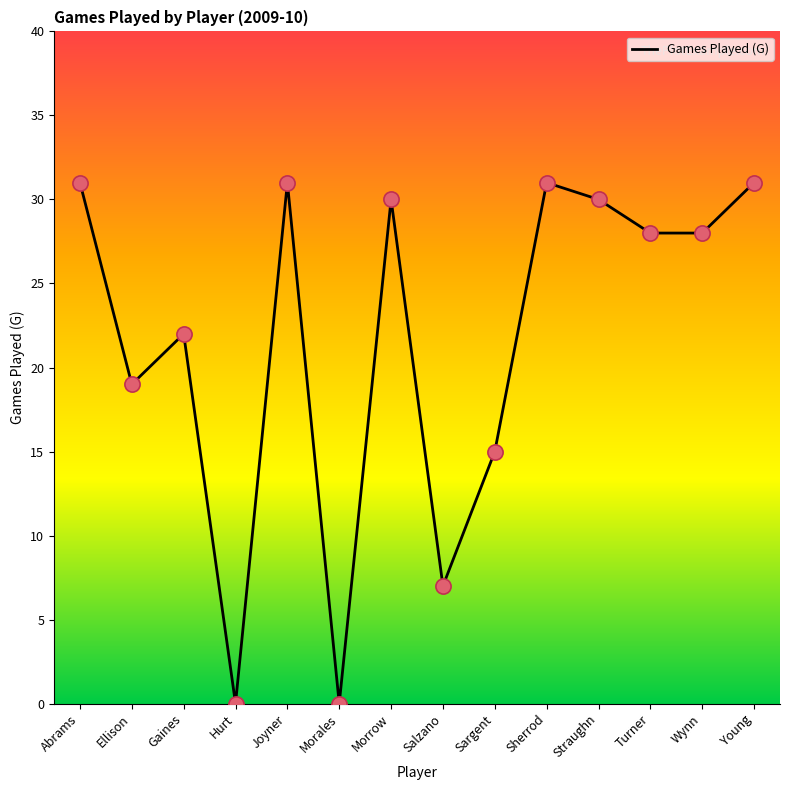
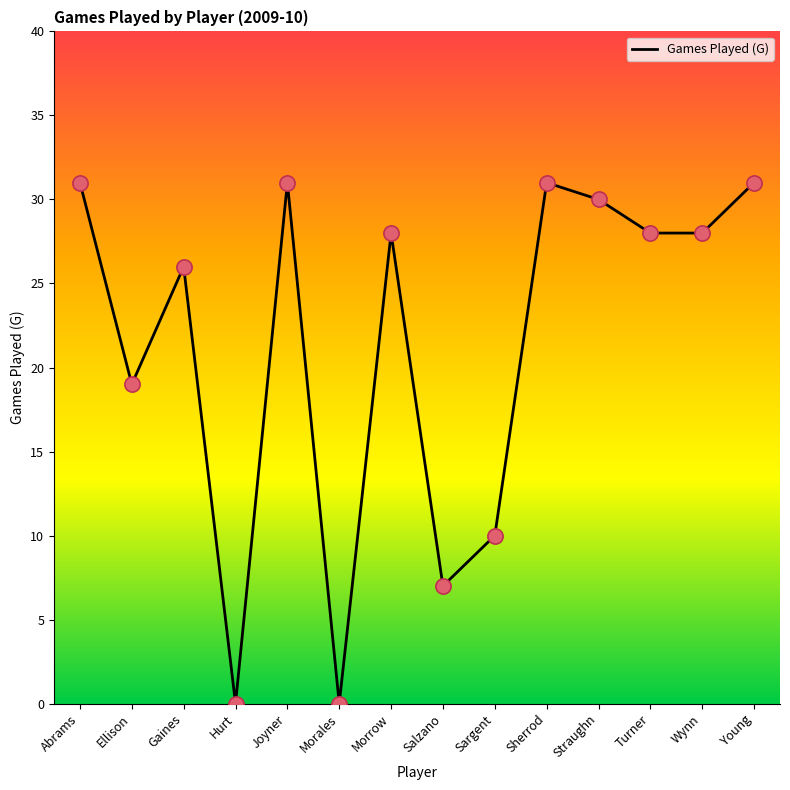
Gaines: 22 -> 26
Morrow: 30 -> 28
Sargent: 15 -> 10
